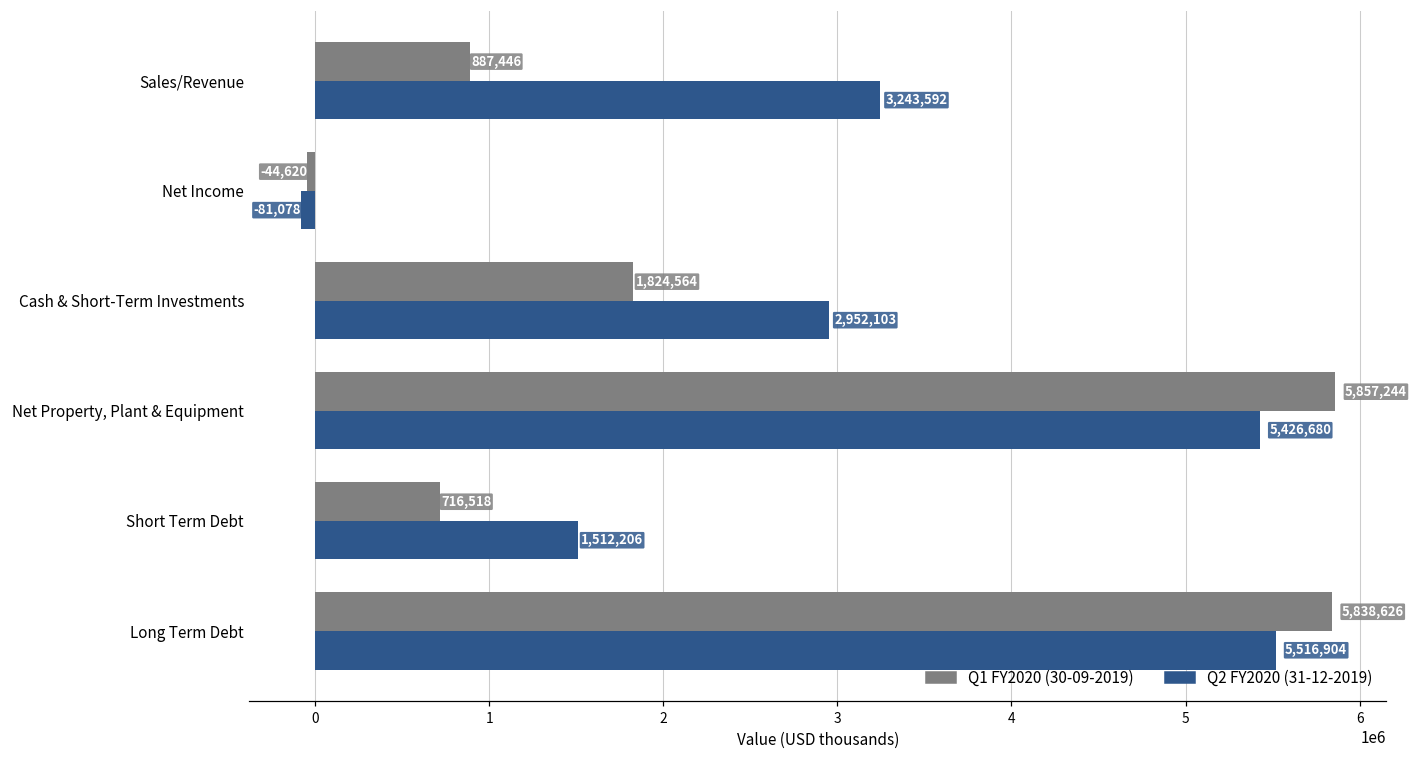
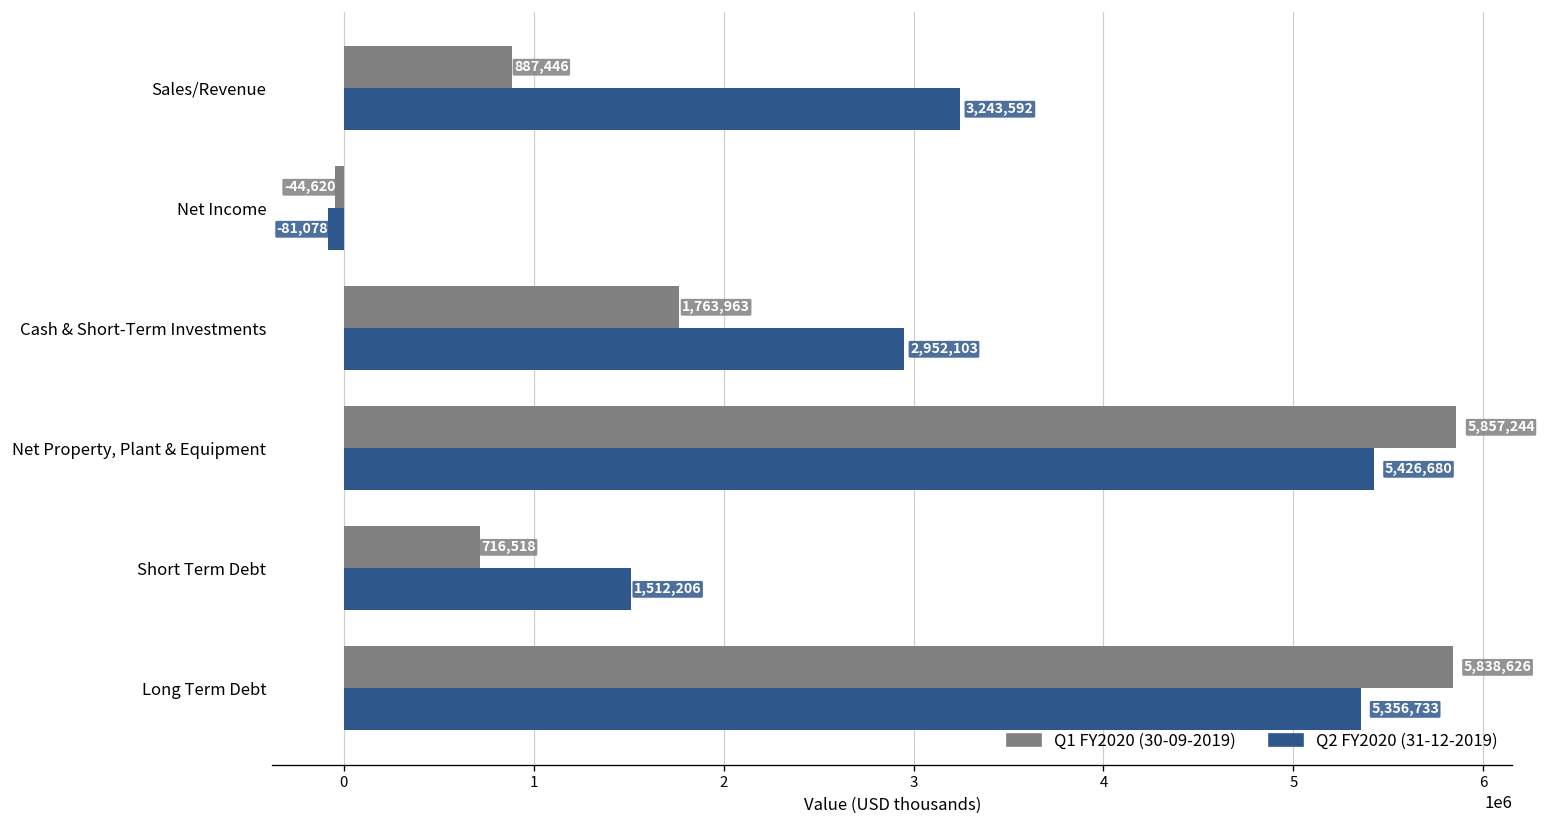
Q1 FY2020 (30-09-2019), Cash & Short-Term Investments: 1,824,564 -> 1,763,963
Q2 FY2020 (31-12-2019), Long Term Debt: 5,516,904 -> 5,356,733
